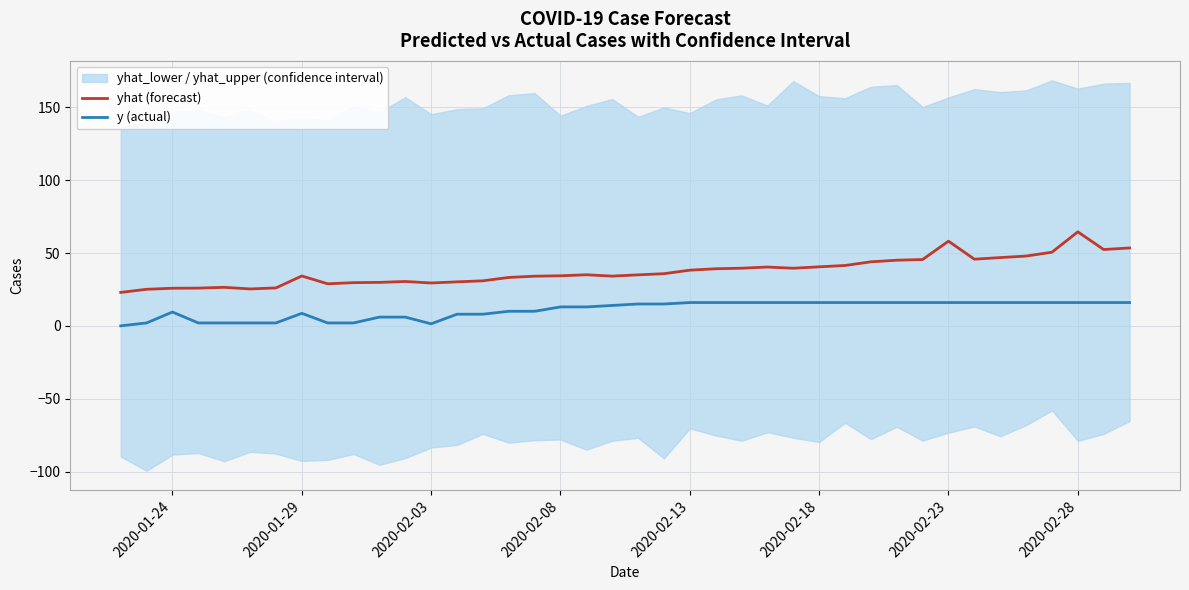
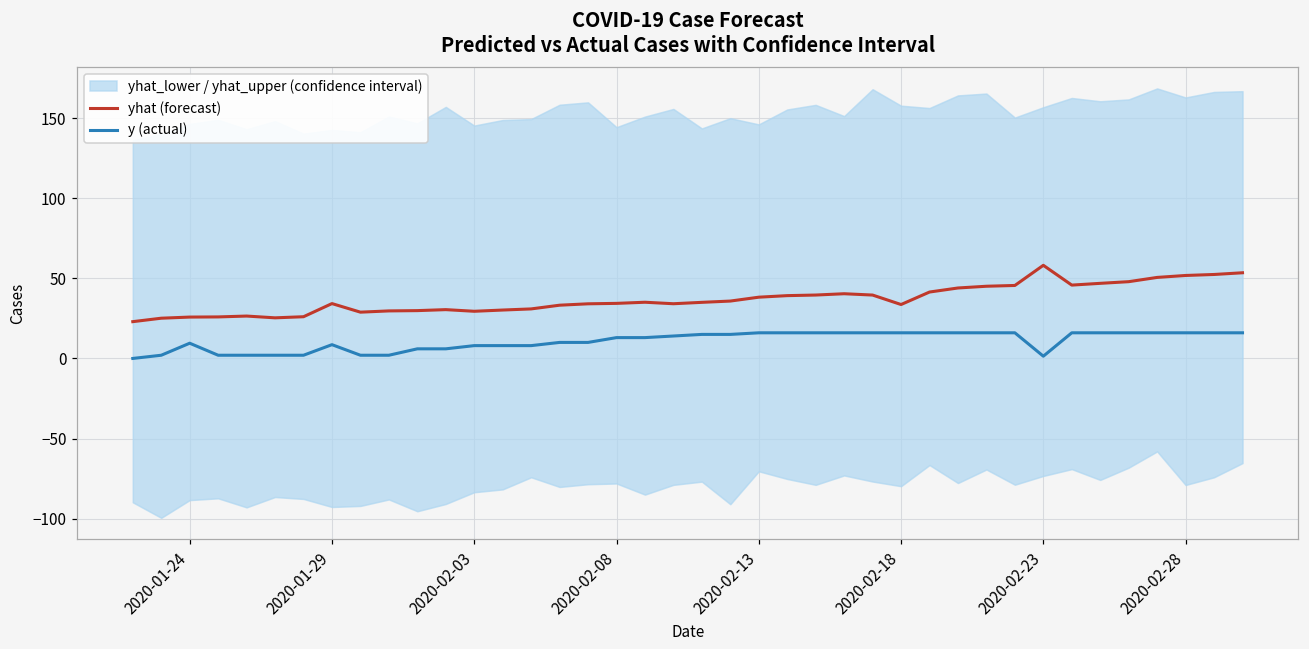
y (actual), 2020-02-03: 1 -> 8
yhat (forecast), 2020-02-18: 41 -> 34
y (actual), 2020-02-23: 16 -> 1
yhat (forecast), 2020-02-28: 65 -> 52
